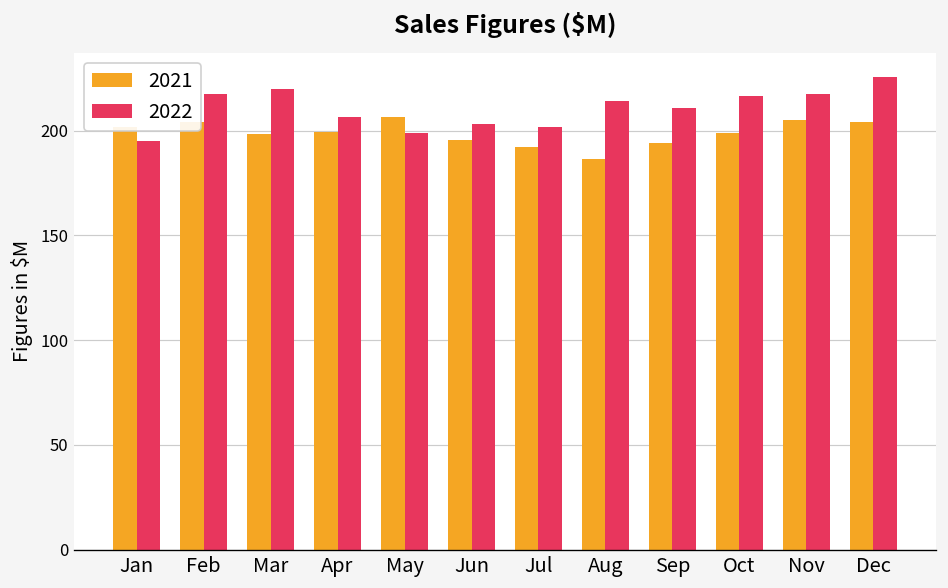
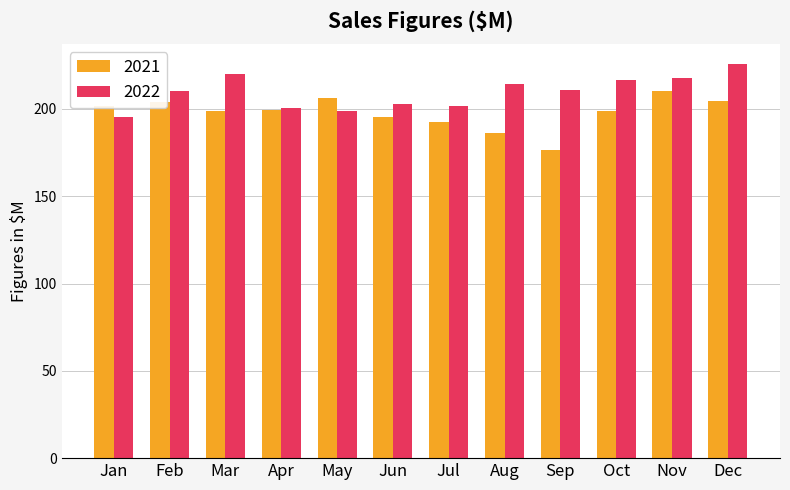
2022, Feb: 218 -> 210
2022, Apr: 206 -> 201
2021, Sep: 194 -> 177
2021, Nov: 205 -> 211
